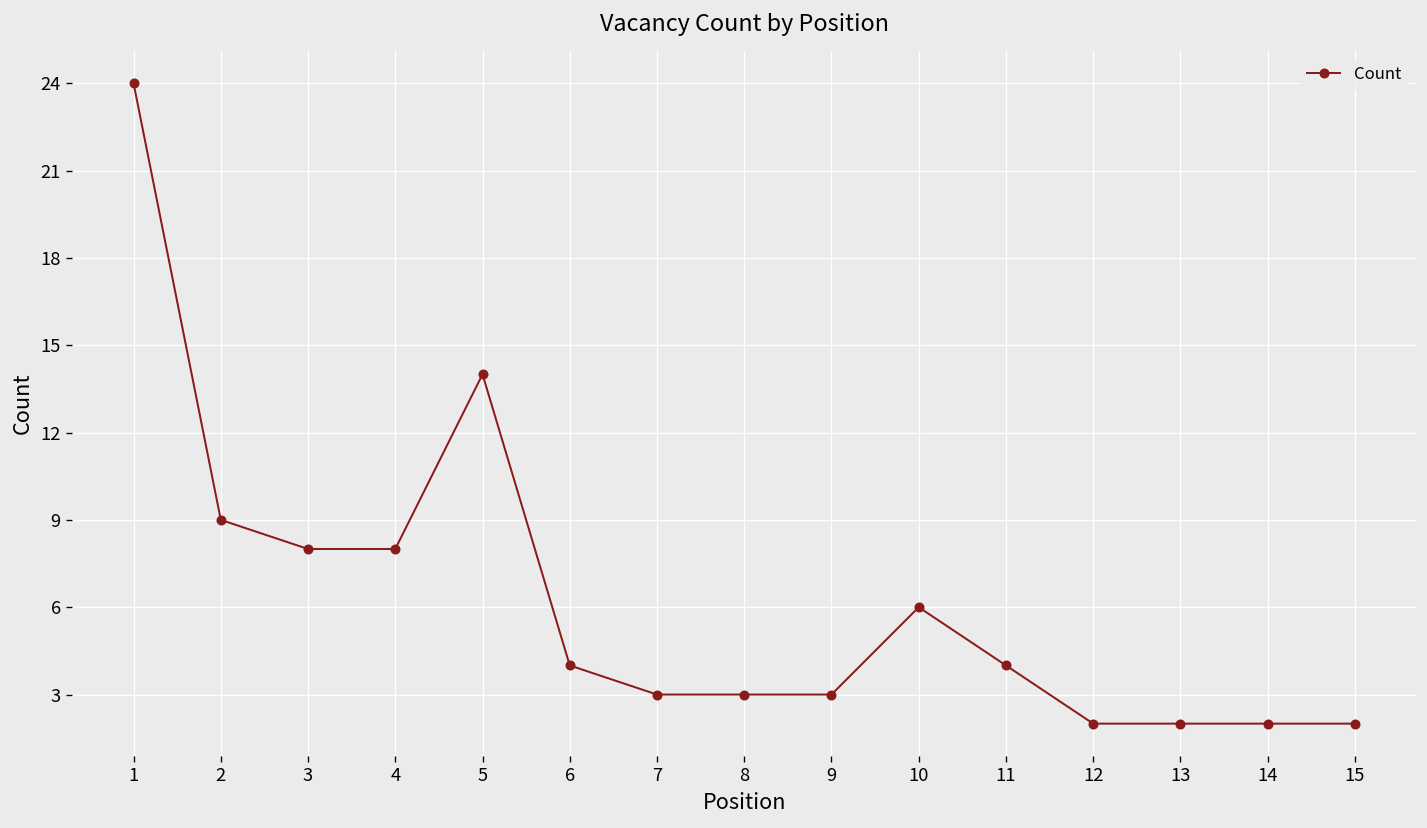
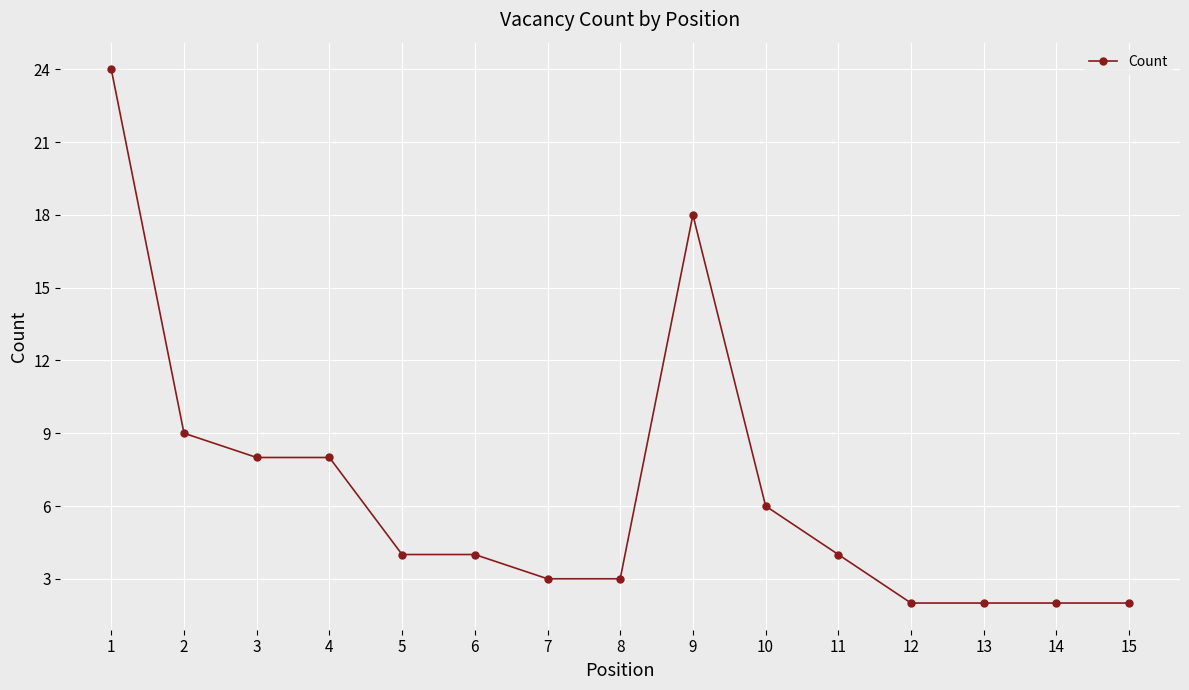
5: 14 -> 4
9: 3 -> 18
